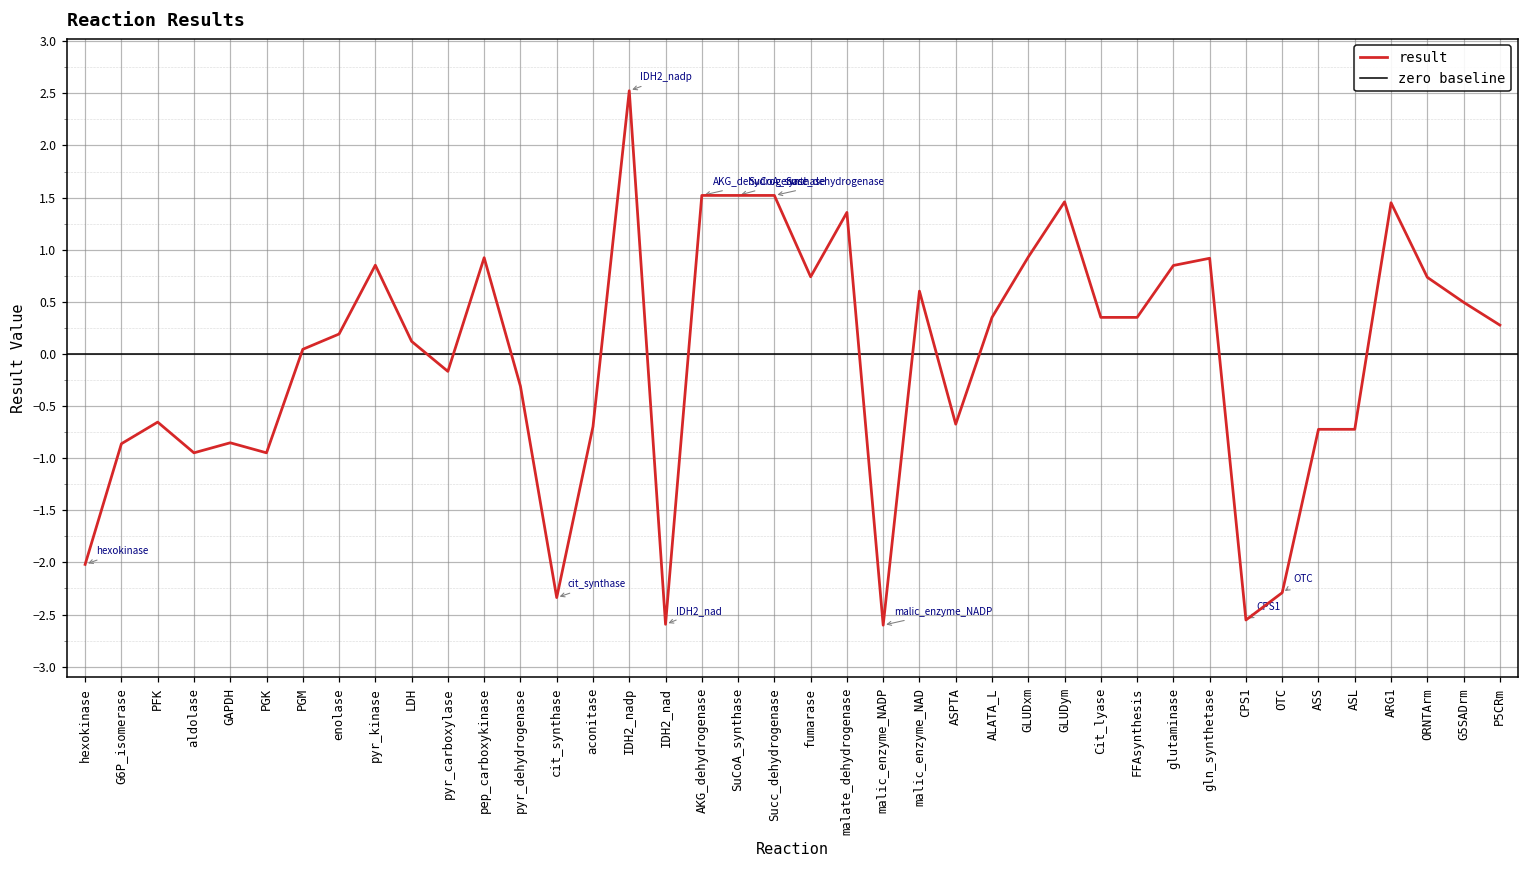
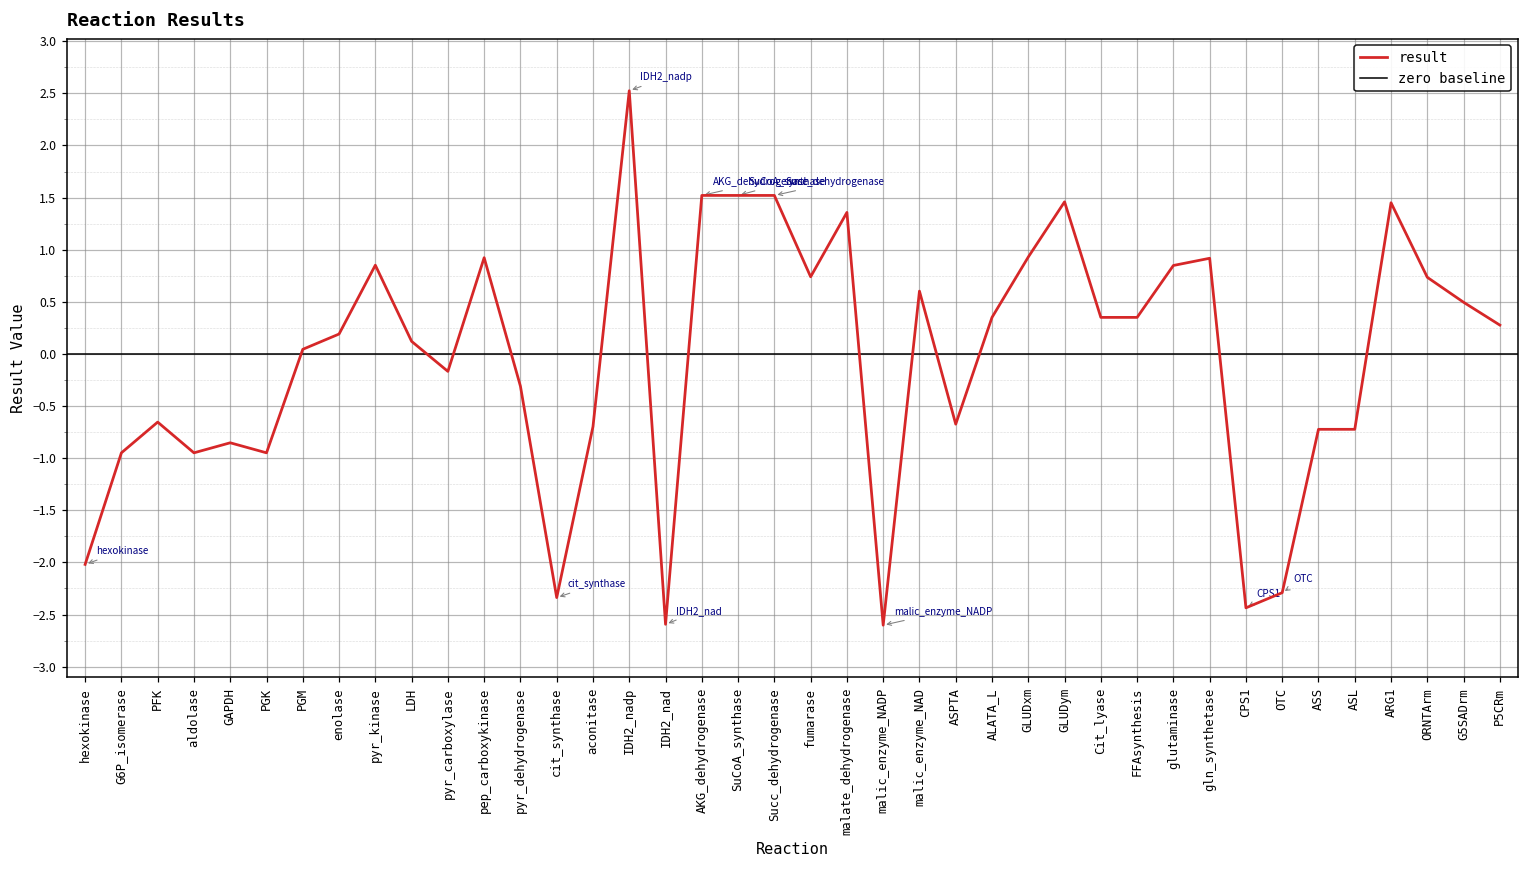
G6P_isomerase: -0.86 -> -0.95
CPS1: -2.6 -> -2.4
